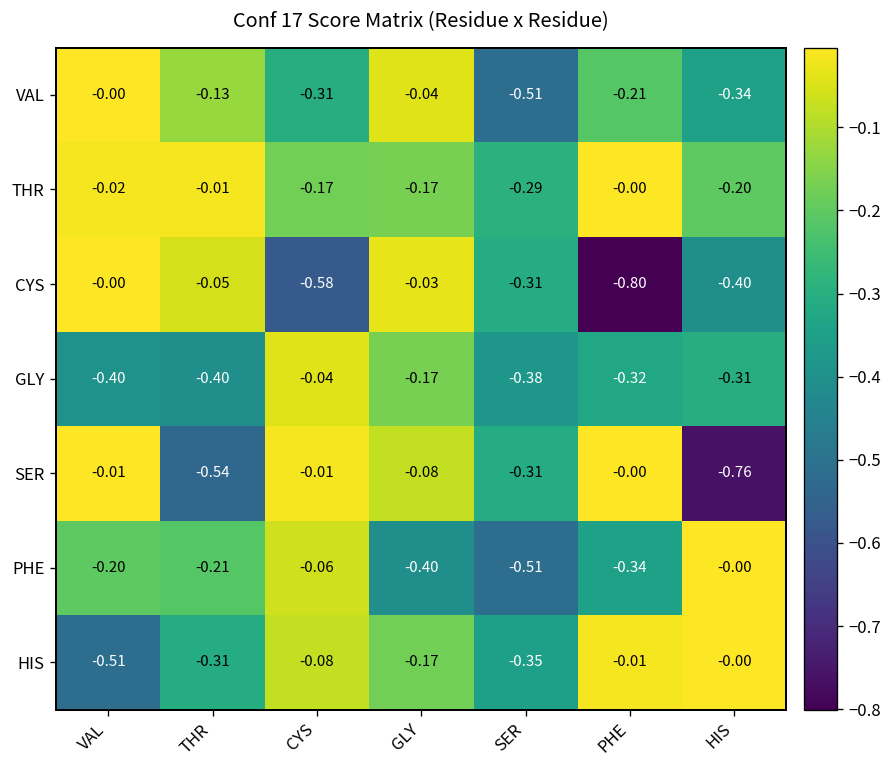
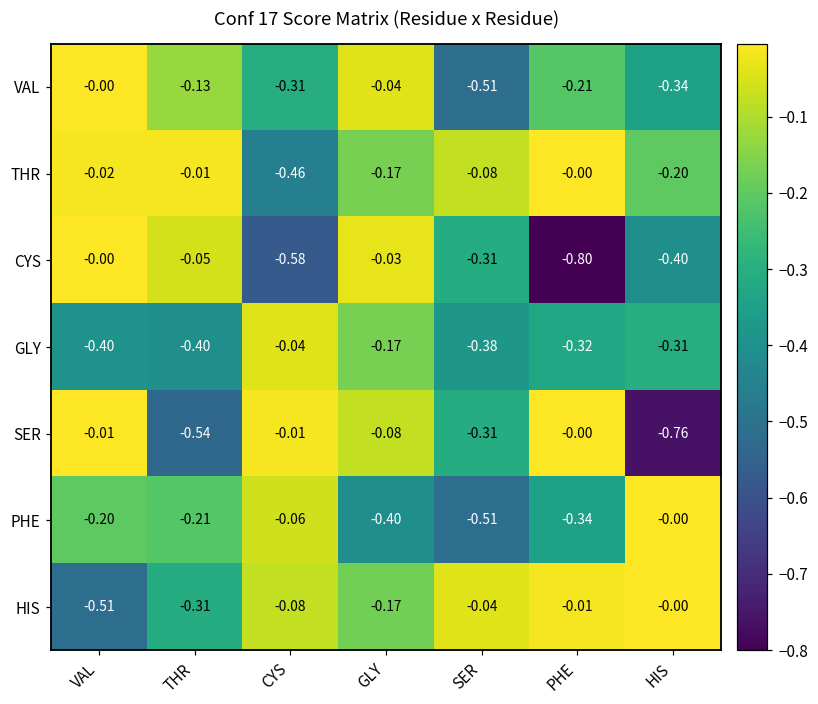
THR, CYS: -0.17 -> -0.46
THR, SER: -0.29 -> -0.08
HIS, SER: -0.35 -> -0.04
